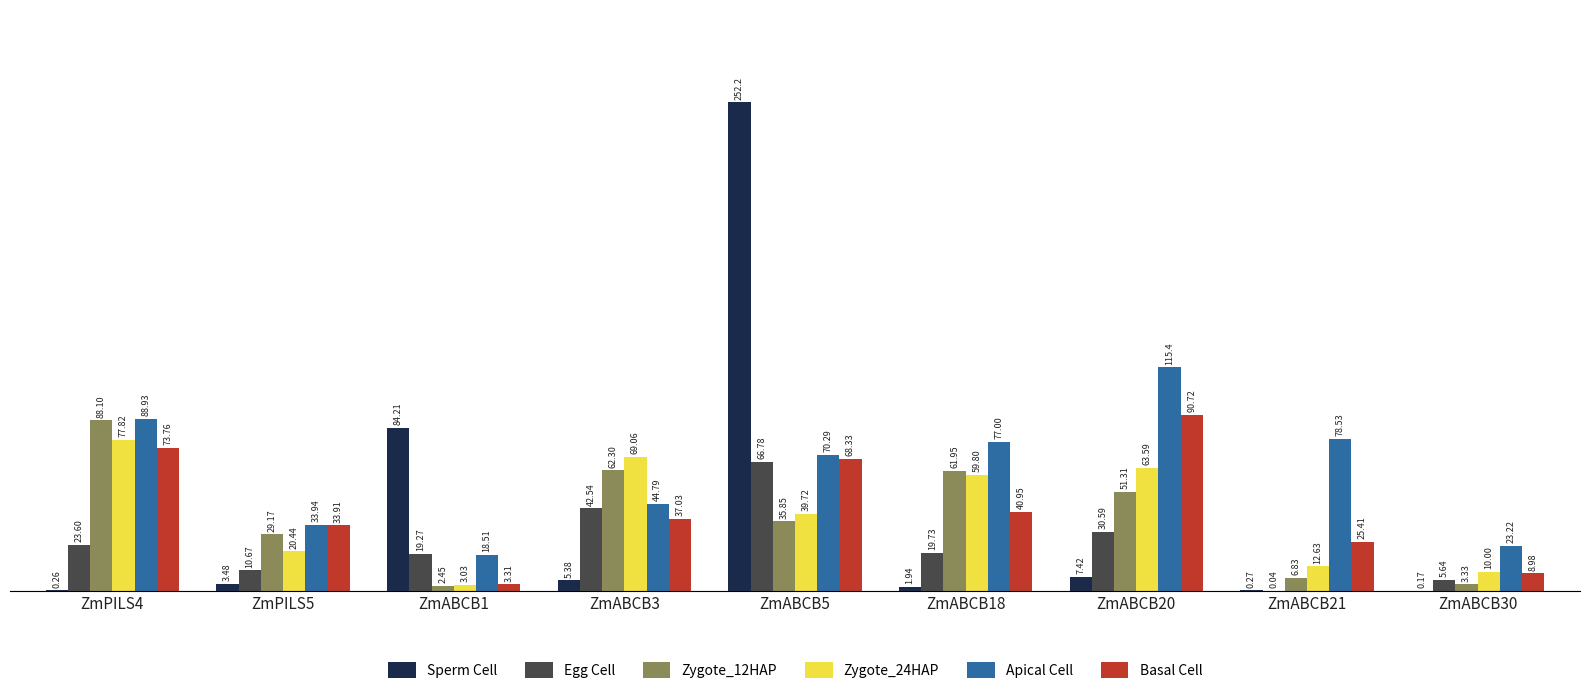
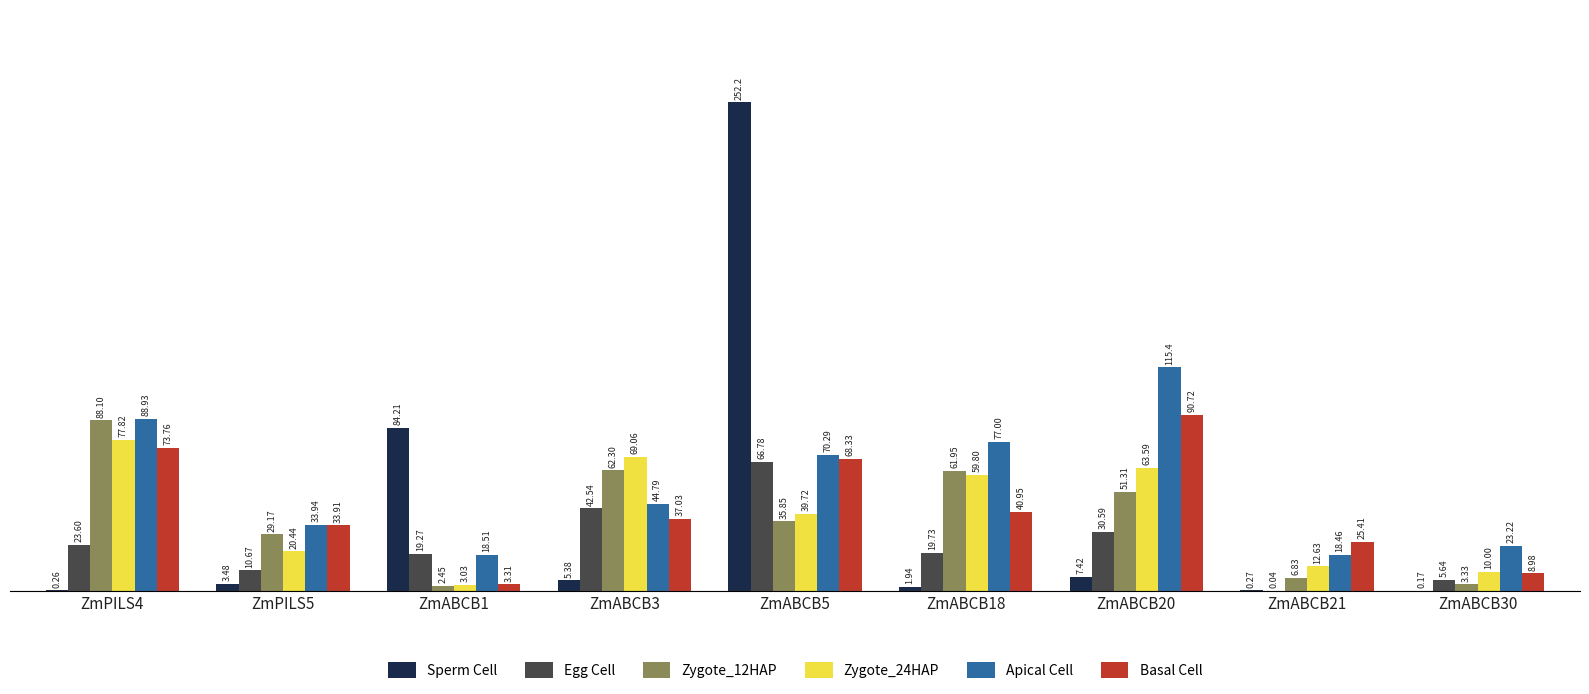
Apical Cell, ZmABCB21: 78.53 -> 18.46
